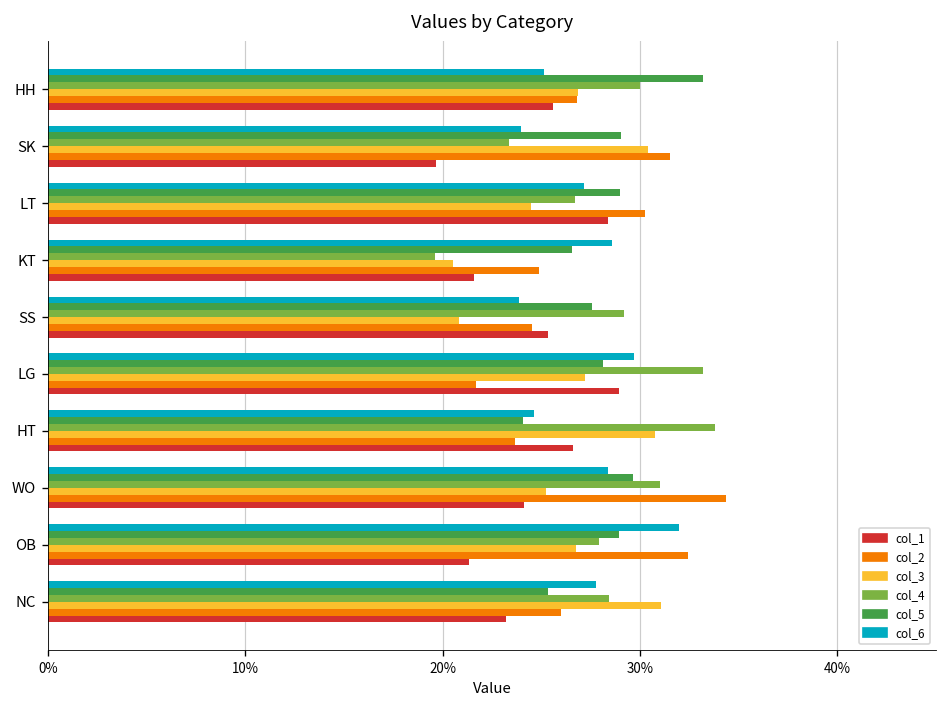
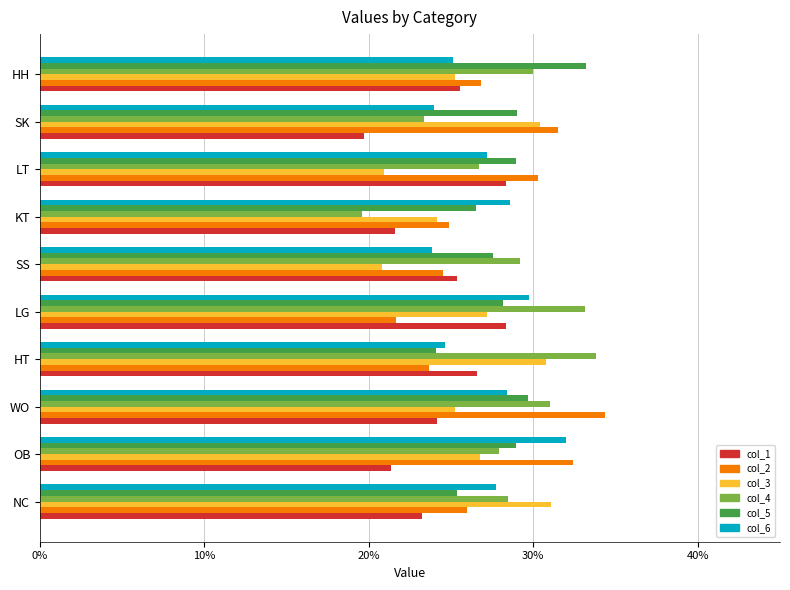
col_3, HH: 26.9% -> 25.3%
col_3, LT: 24.5% -> 20.9%
col_3, KT: 20.5% -> 24.1%
col_1, LG: 28.9% -> 28.4%
